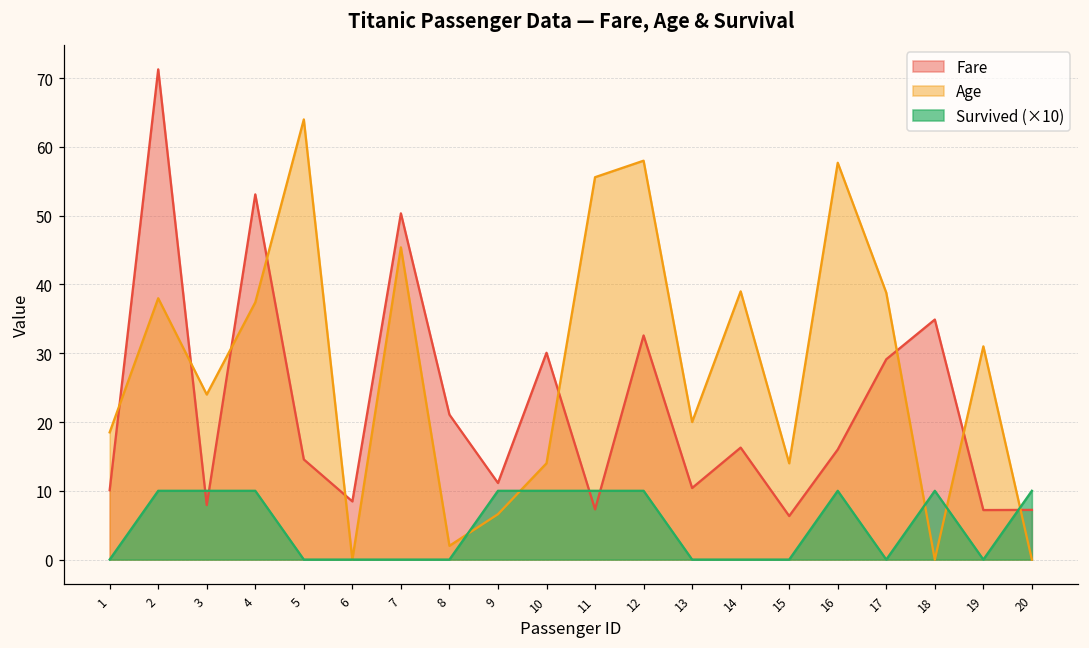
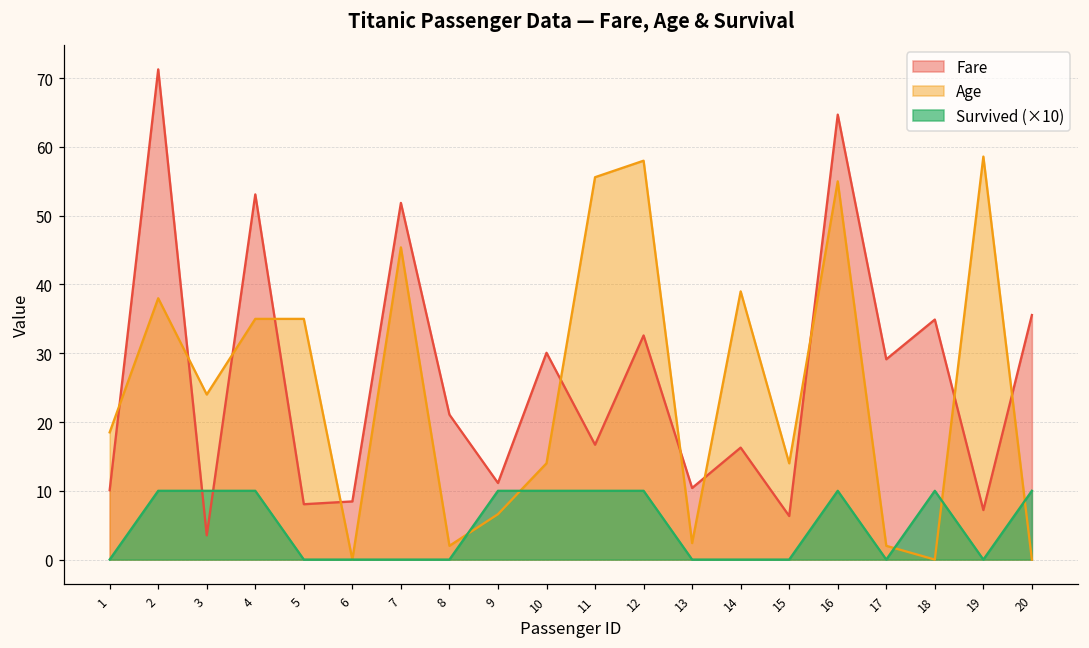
Fare, 3: 8 -> 4
Age, 4: 37 -> 35
Fare, 5: 15 -> 8
Age, 5: 64 -> 35
Fare, 7: 50 -> 52
Fare, 11: 7 -> 17
Age, 13: 20 -> 2
Fare, 16: 16 -> 65
Age, 16: 58 -> 55
Age, 17: 39 -> 2
Age, 19: 31 -> 59
Fare, 20: 7 -> 36
